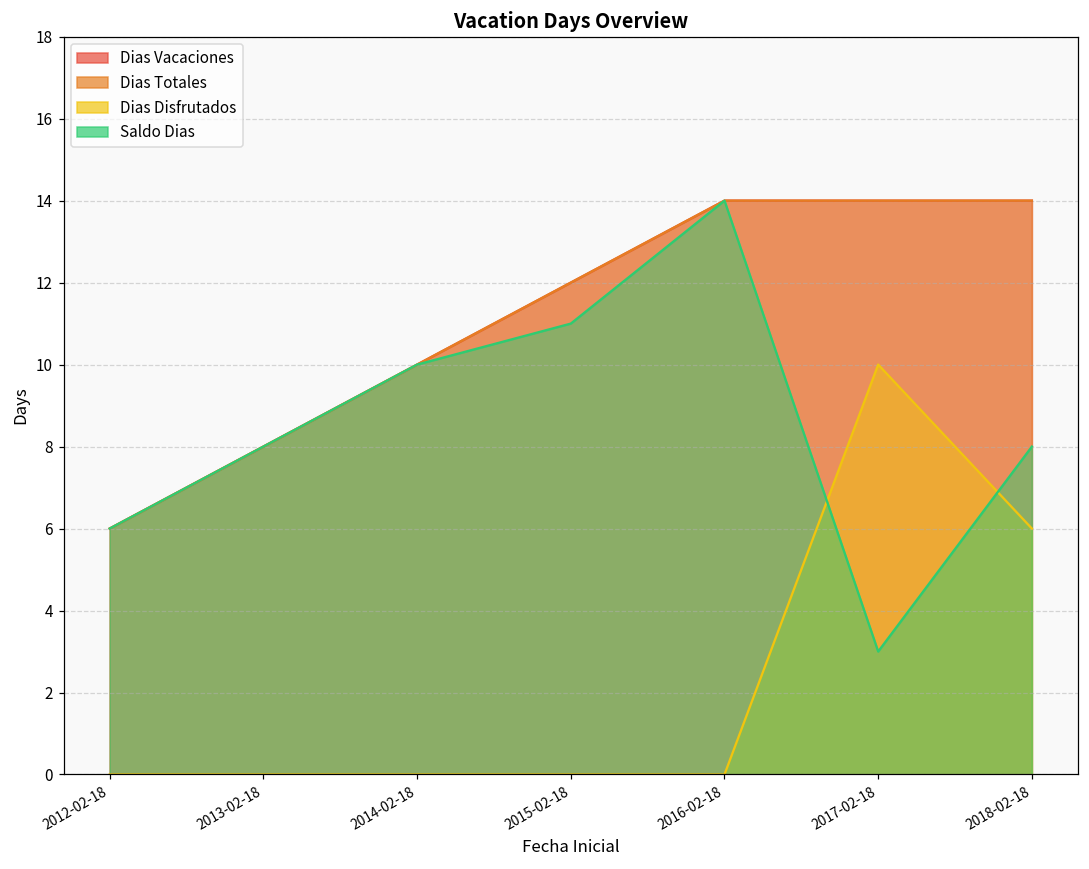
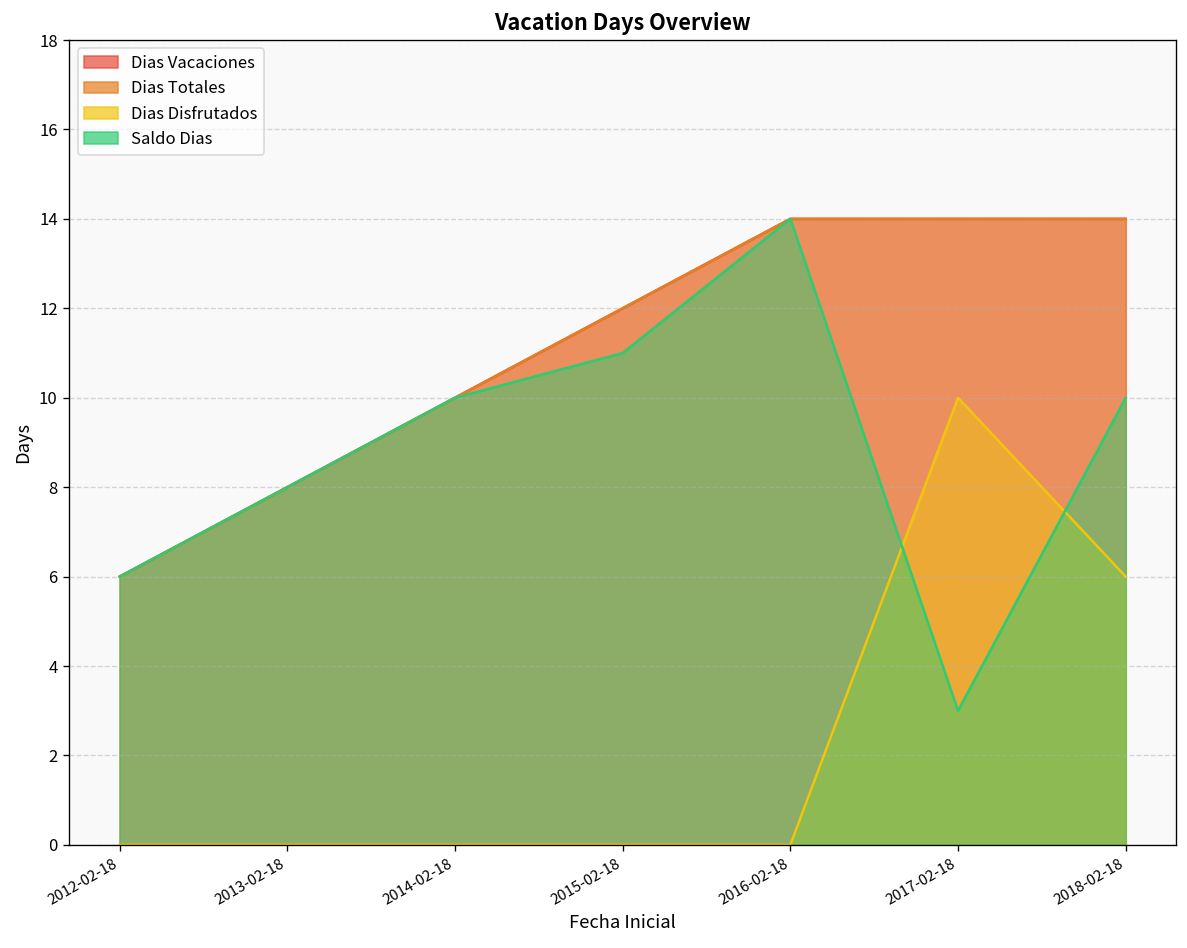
Saldo Dias, 2018-02-18: 8 -> 10
